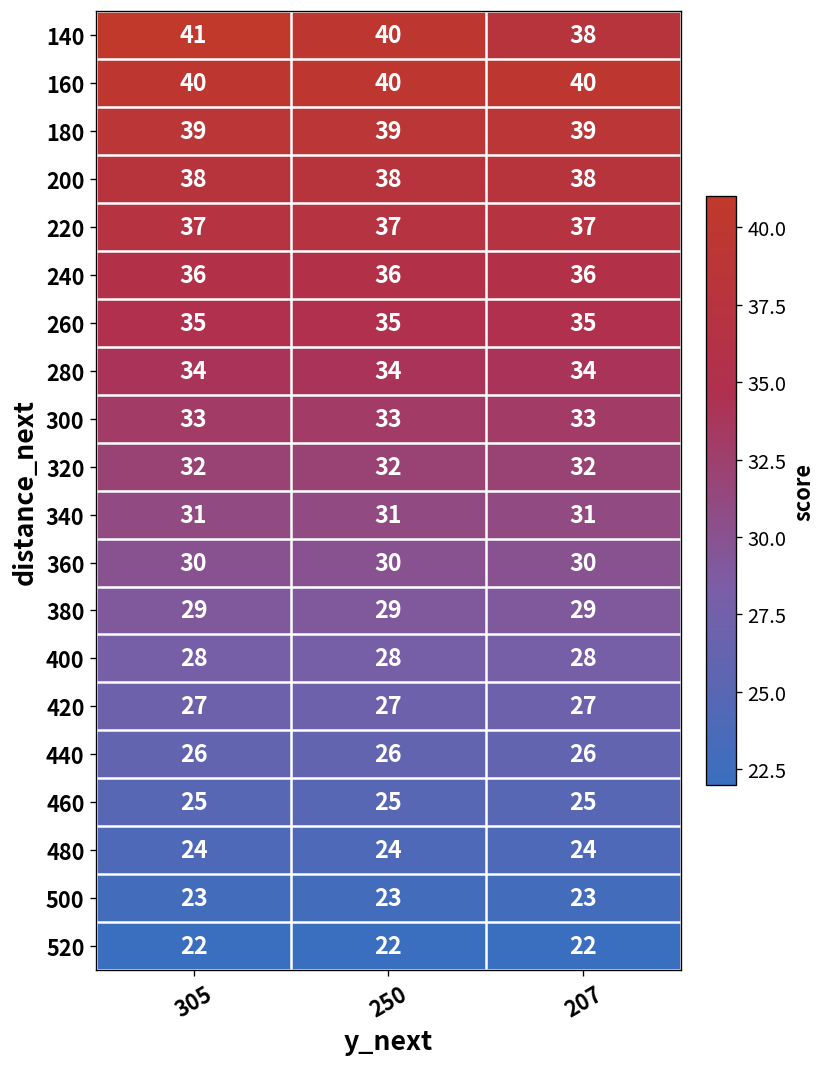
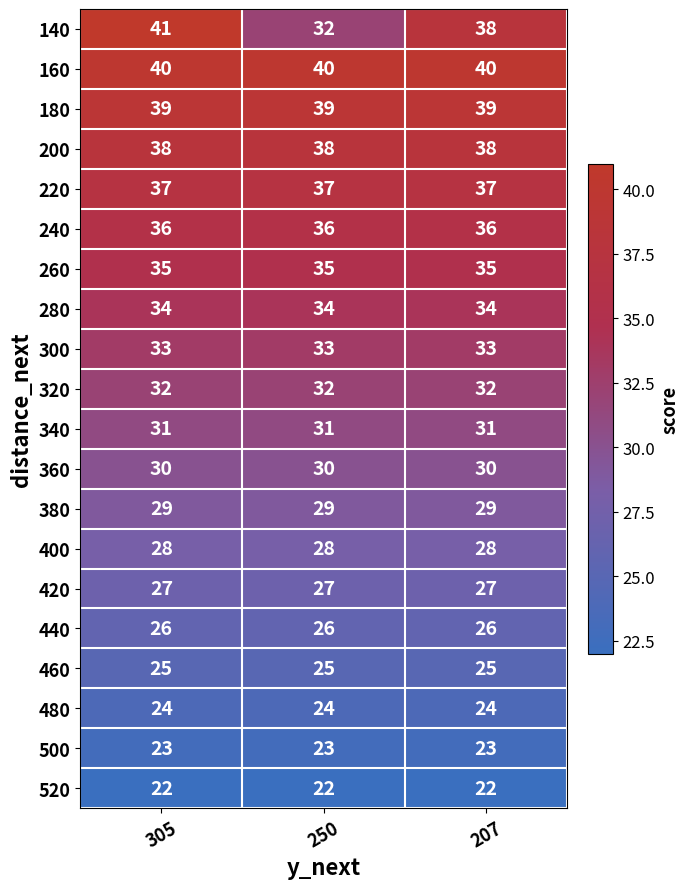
140, 250: 40 -> 32
